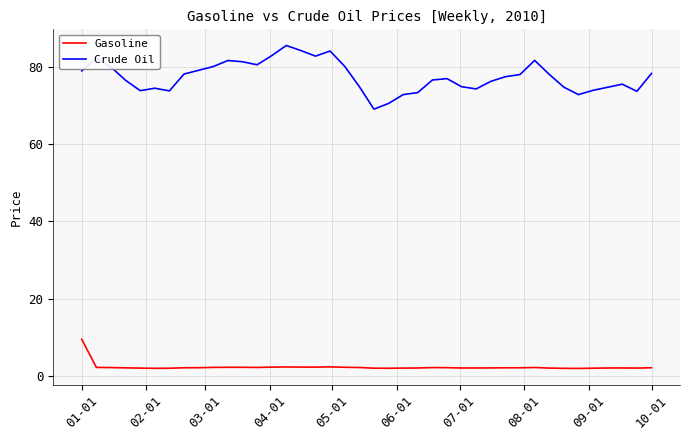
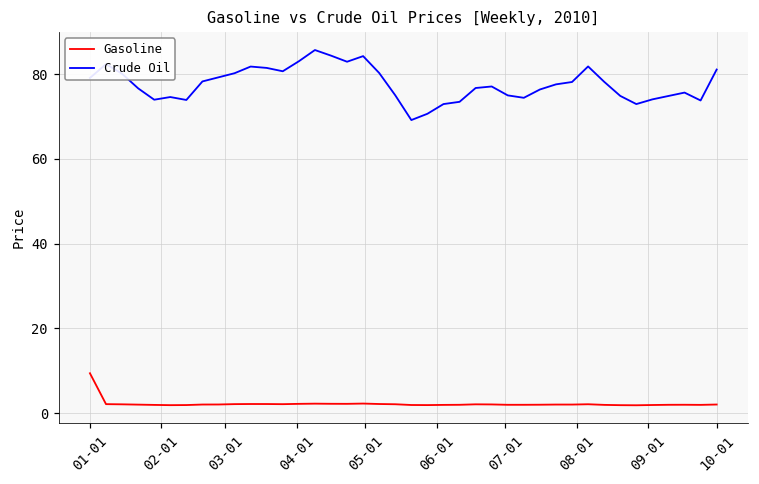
Crude Oil, 10-01: 78 -> 81
